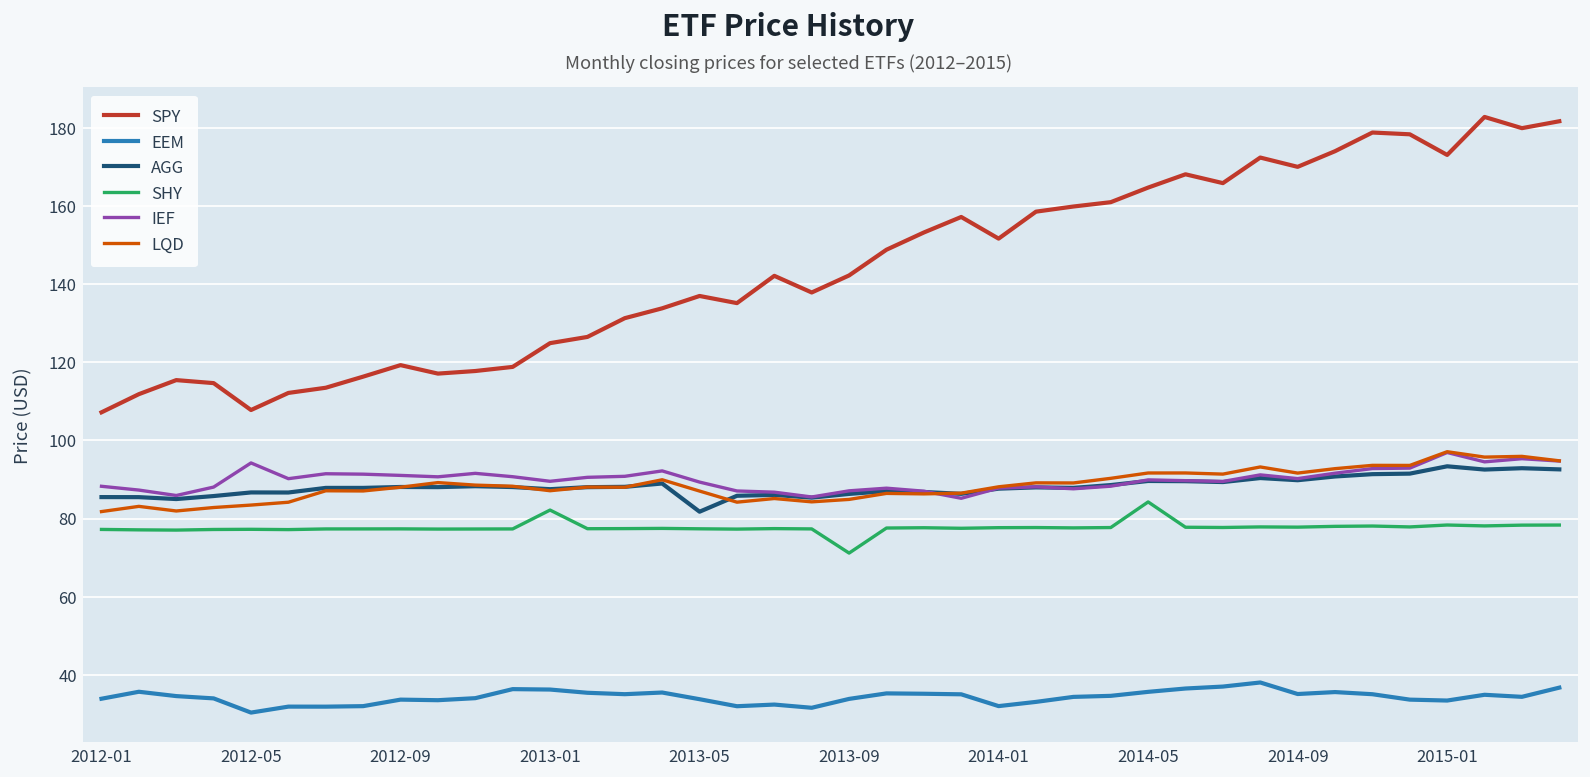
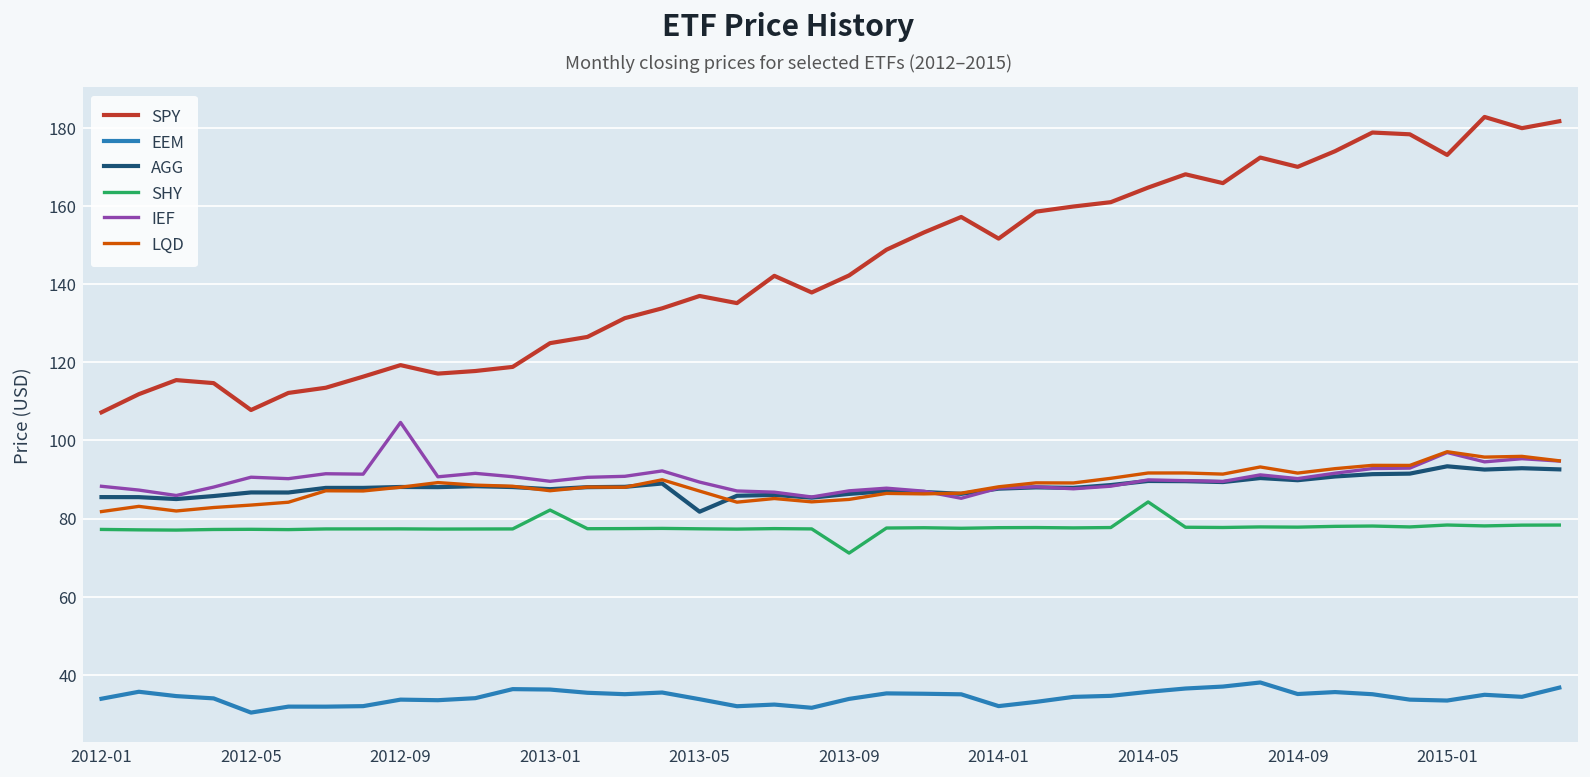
IEF, 2012-05: 94 -> 91
IEF, 2012-09: 91 -> 105
